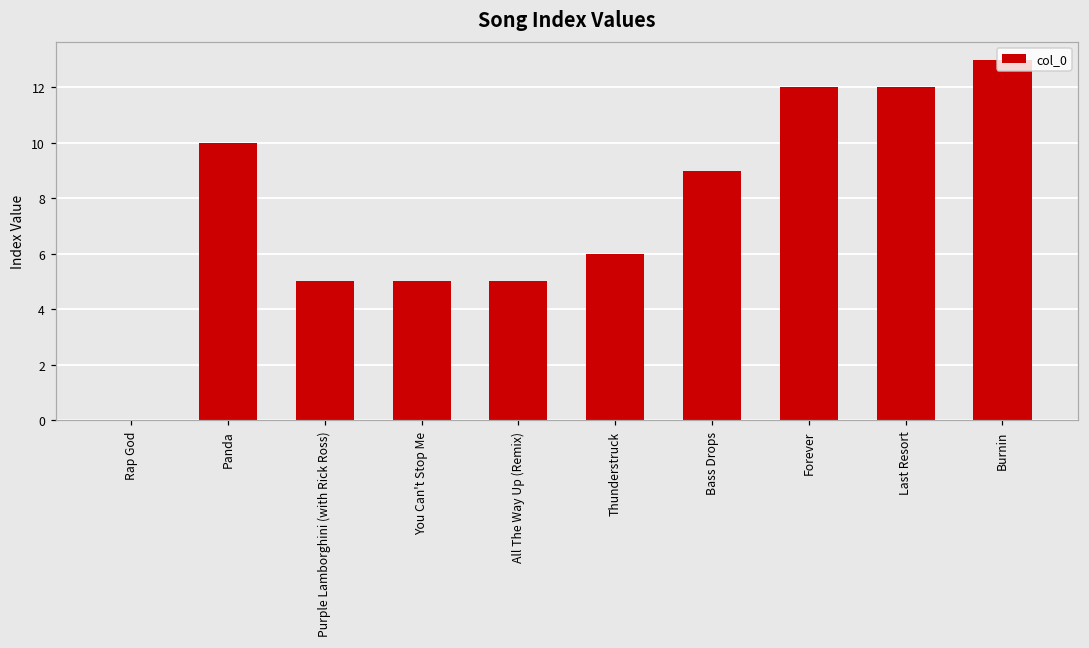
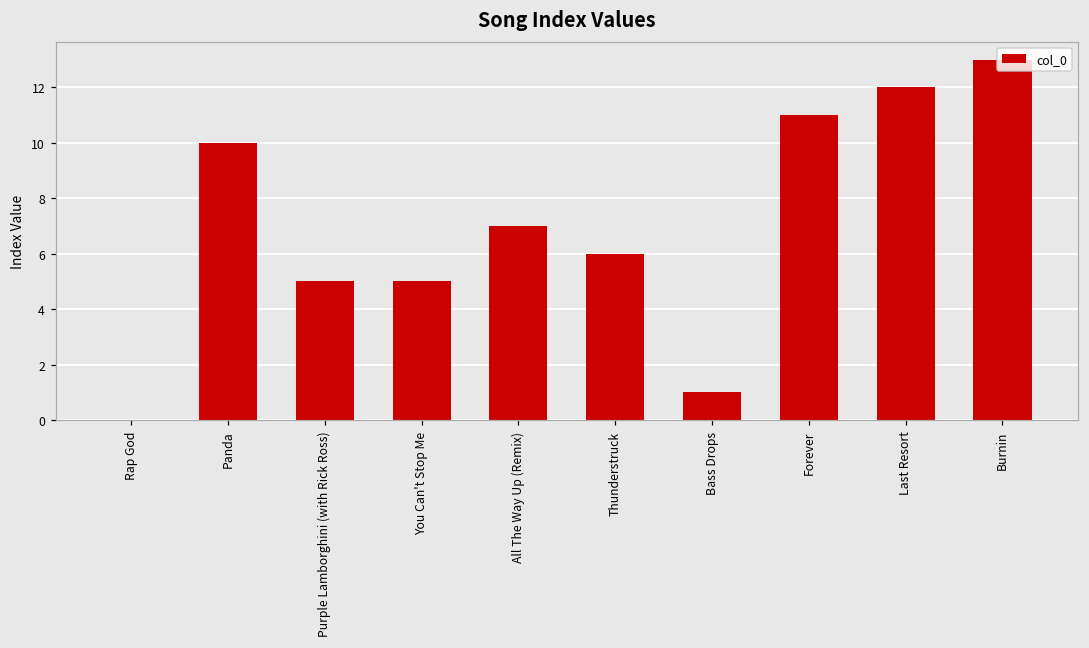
All The Way Up (Remix): 5 -> 7
Bass Drops: 9 -> 1
Forever: 12 -> 11
